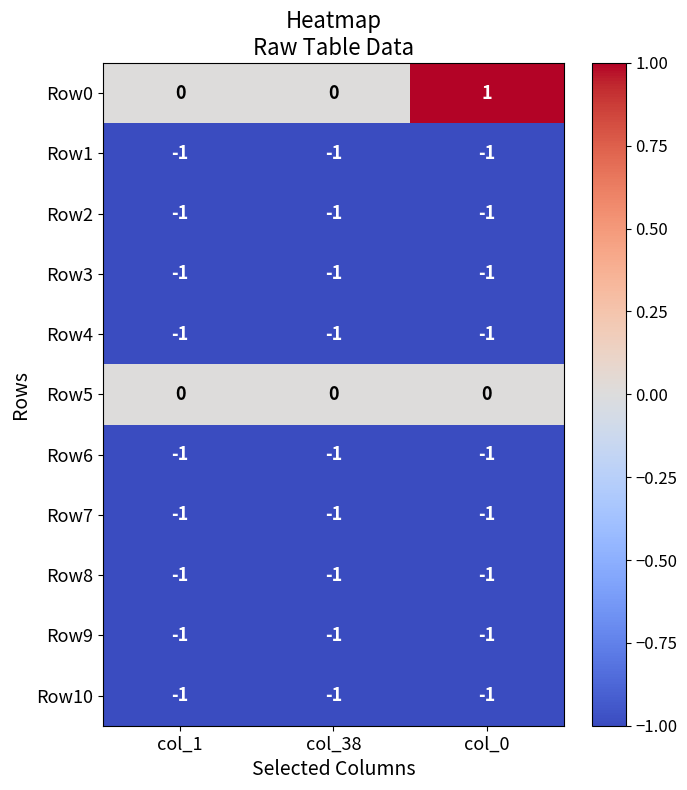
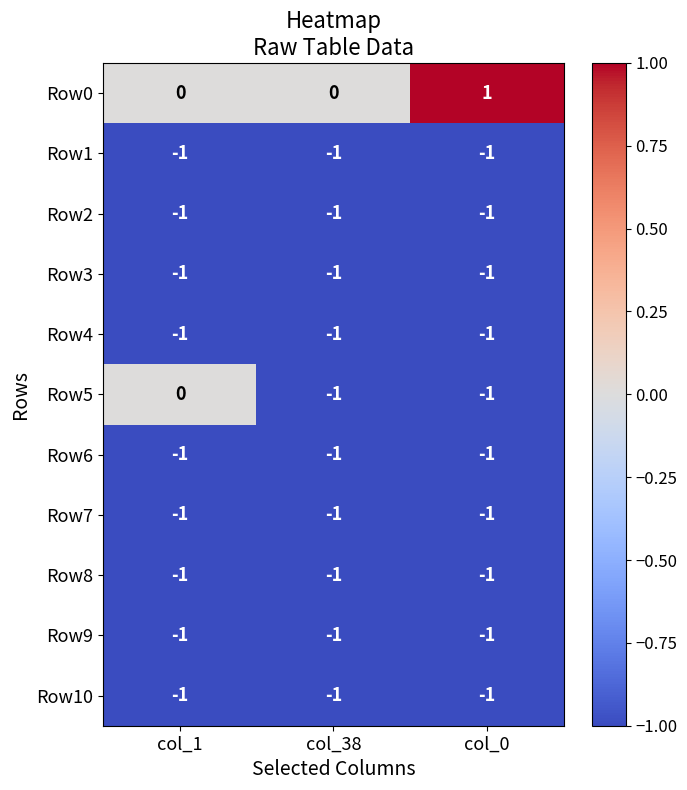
Row5, col_38: 0 -> -1
Row5, col_0: 0 -> -1
